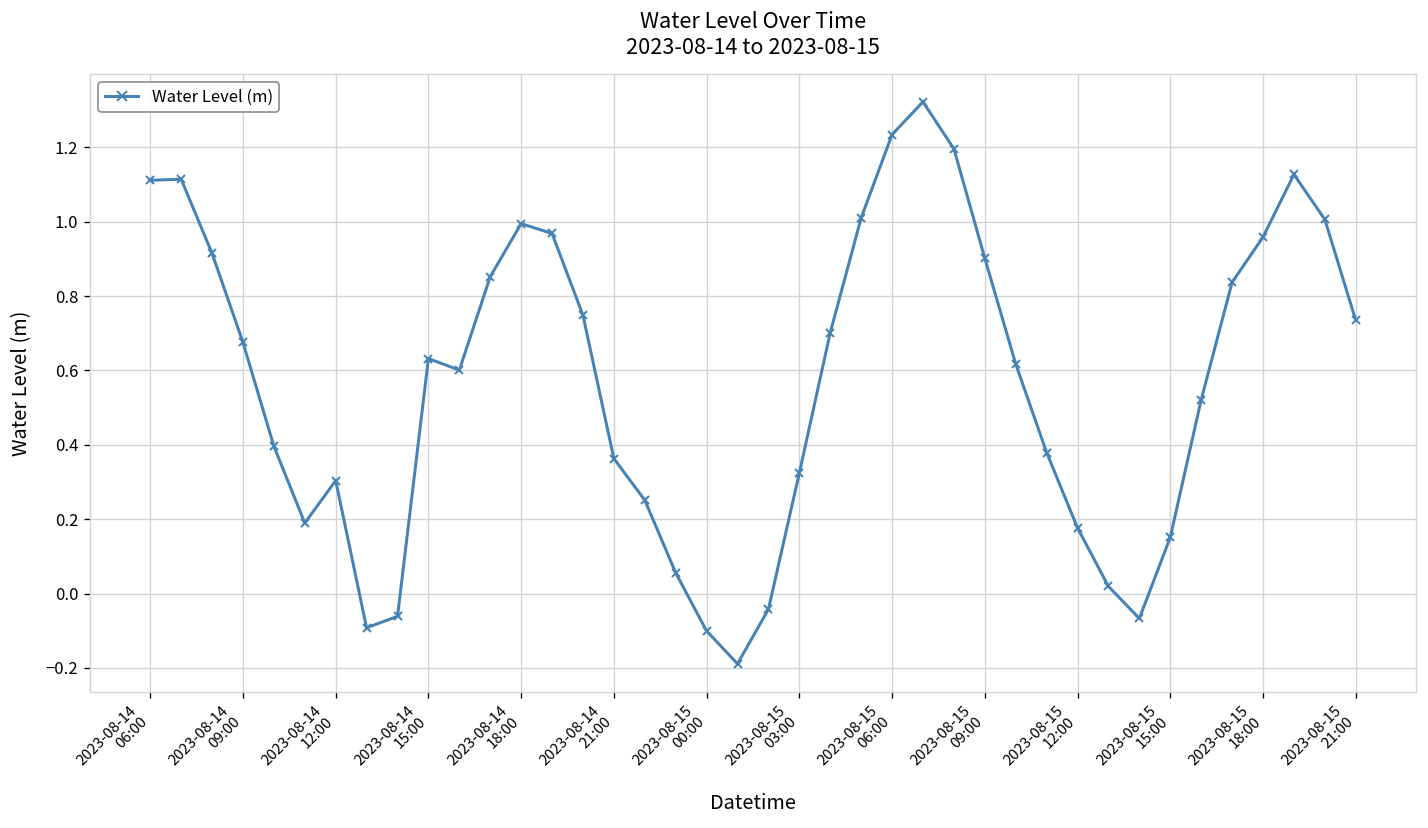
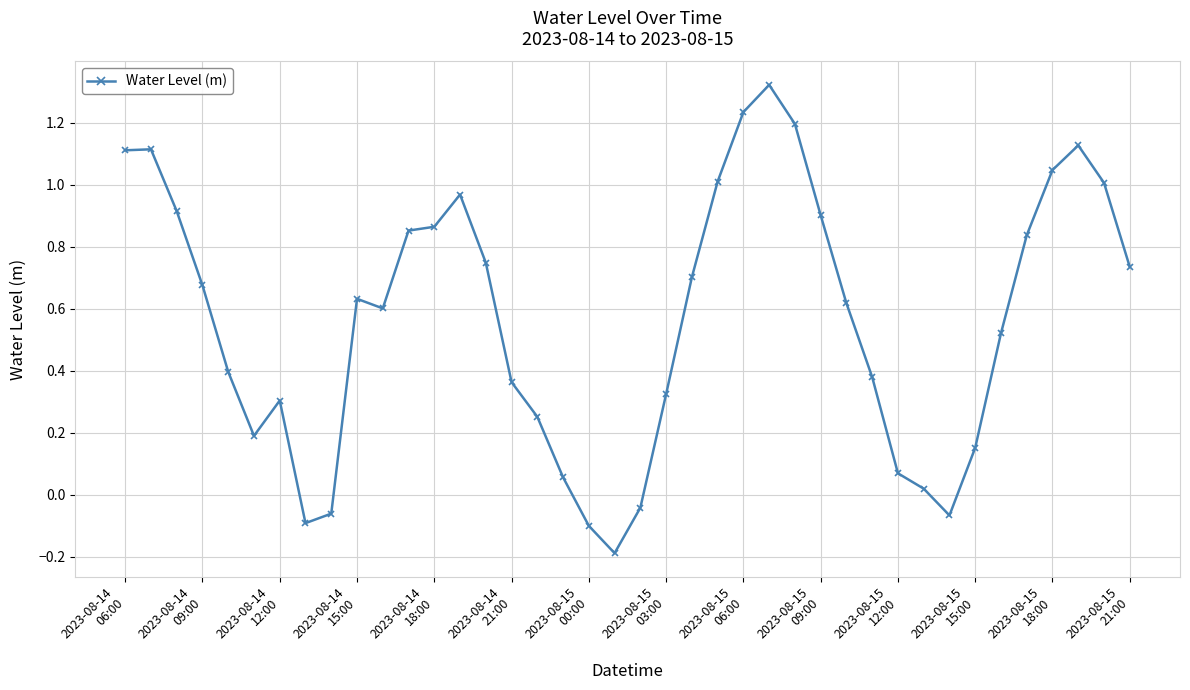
2023-08-14 18:00: 0.99 -> 0.86
2023-08-15 12:00: 0.18 -> 0.07
2023-08-15 18:00: 0.96 -> 1.05
